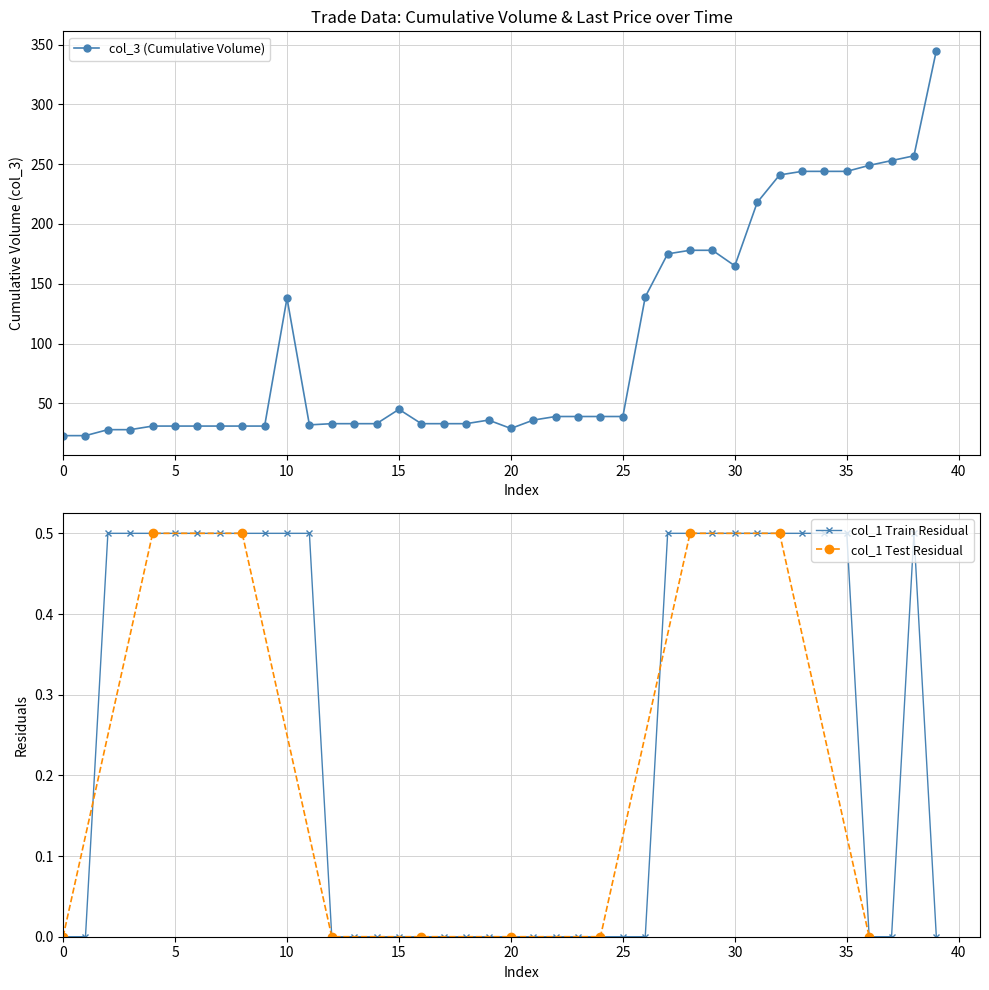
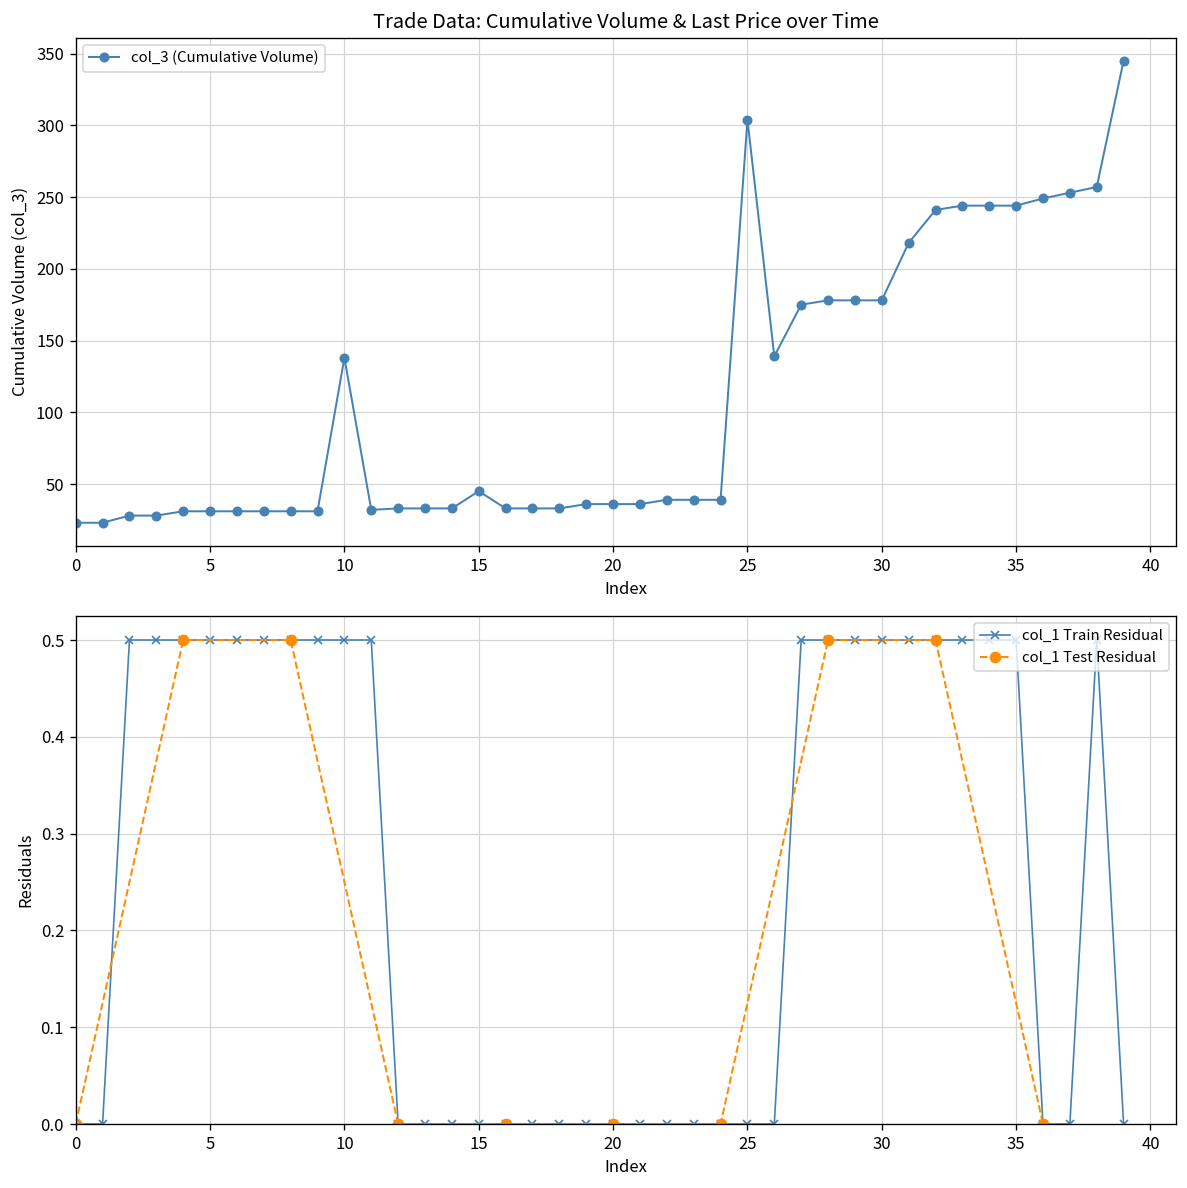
Trade Data: Cumulative Volume & Last Price over Time, 20: 29 -> 36
Trade Data: Cumulative Volume & Last Price over Time, 25: 39 -> 304
Trade Data: Cumulative Volume & Last Price over Time, 30: 165 -> 178
